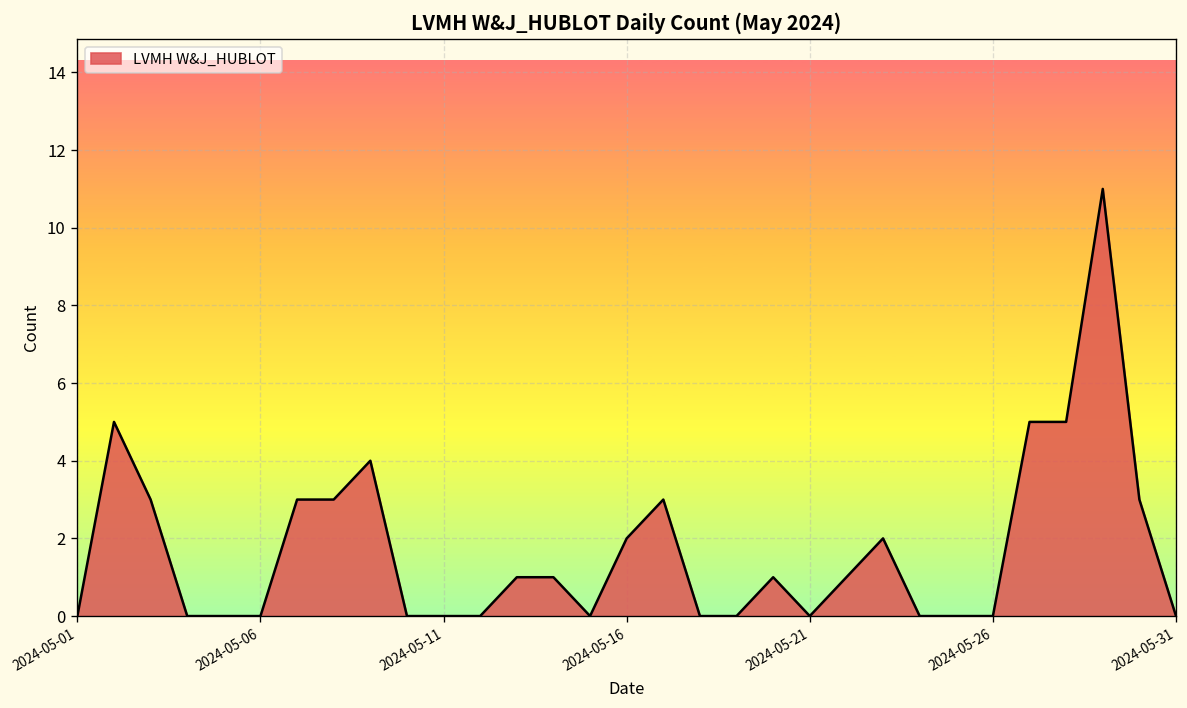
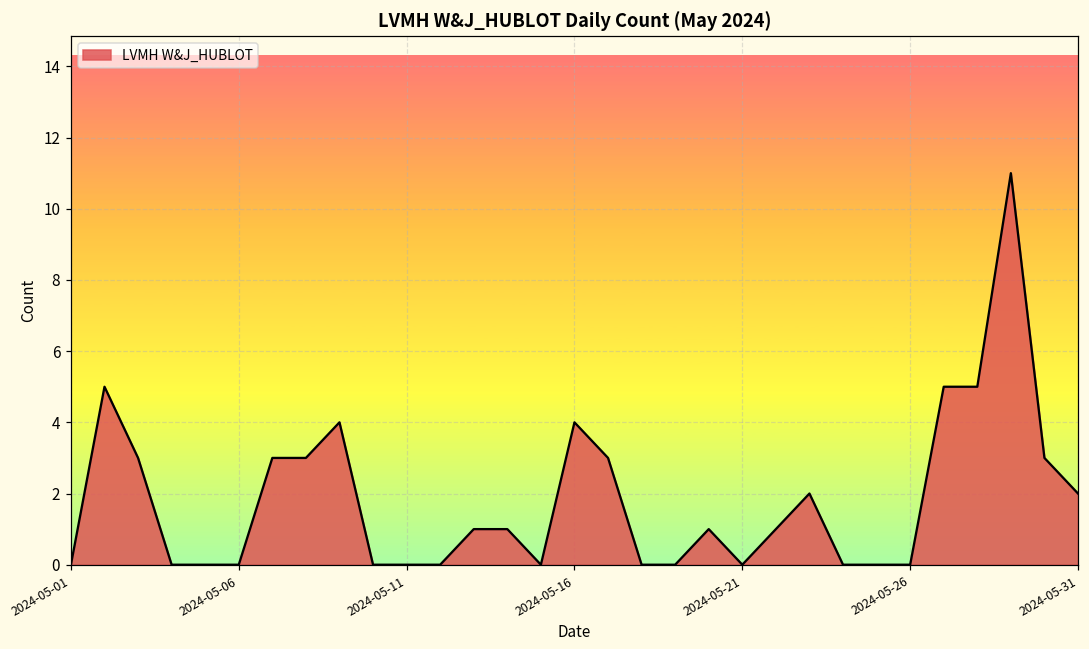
2024-05-16: 2 -> 4
2024-05-31: 0 -> 2
